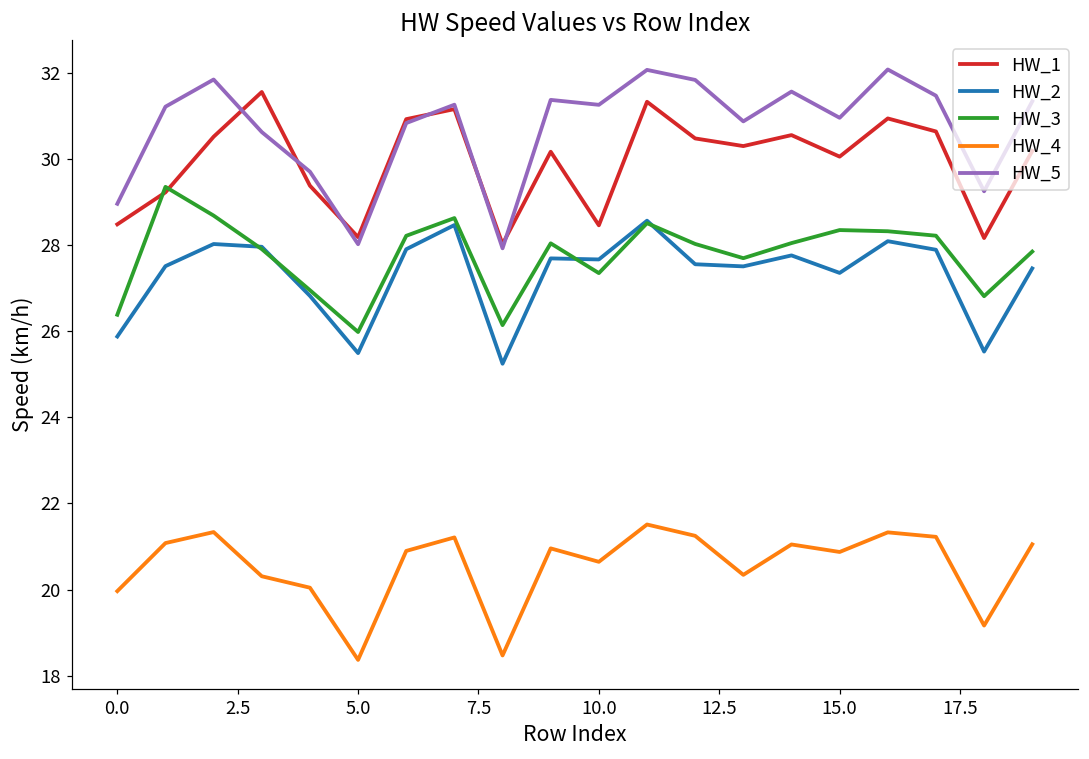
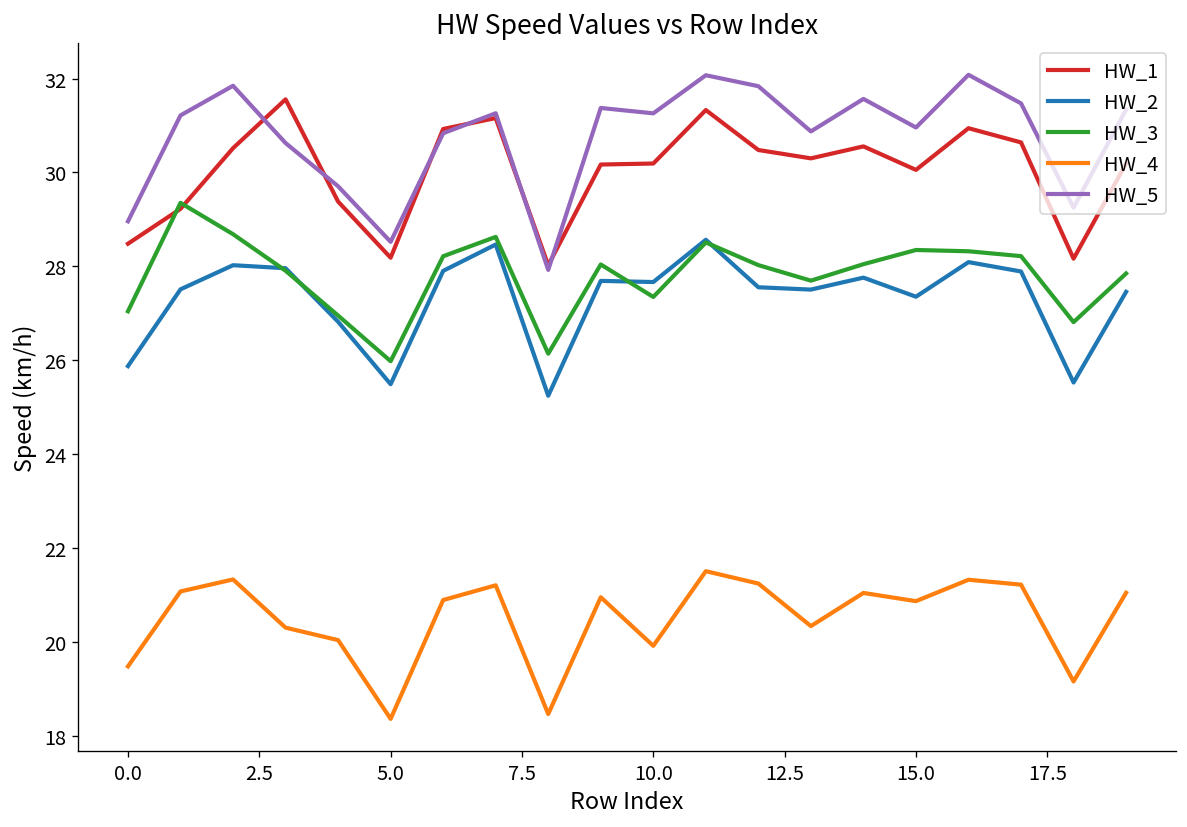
HW_3, 0.0: 26.4 -> 27.0
HW_4, 0.0: 20.0 -> 19.5
HW_5, 5.0: 28.0 -> 28.5
HW_1, 10.0: 28.5 -> 30.2
HW_4, 10.0: 20.6 -> 19.9
